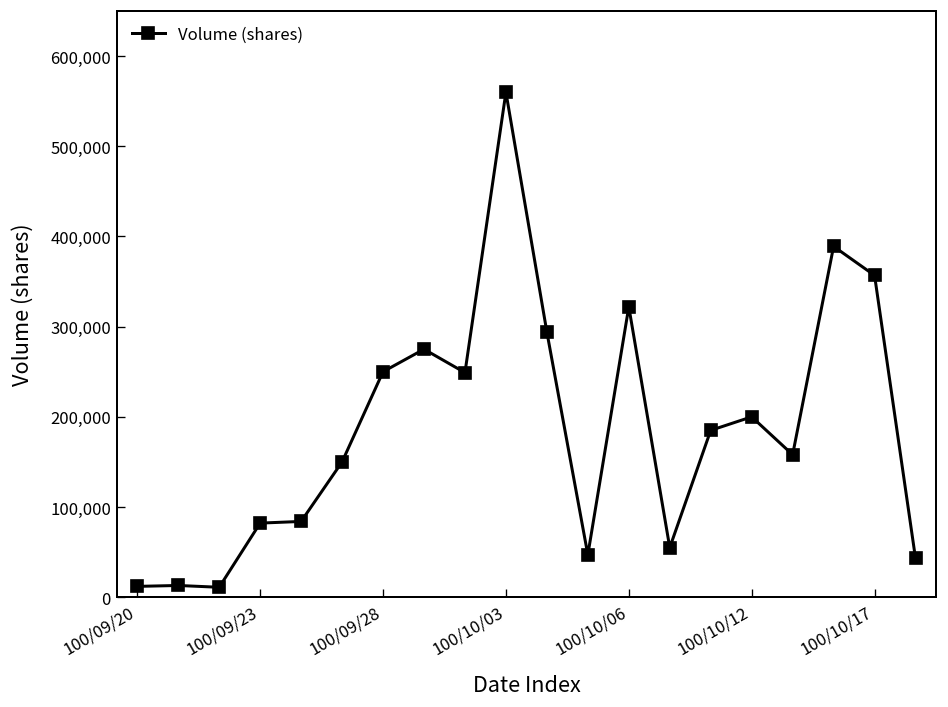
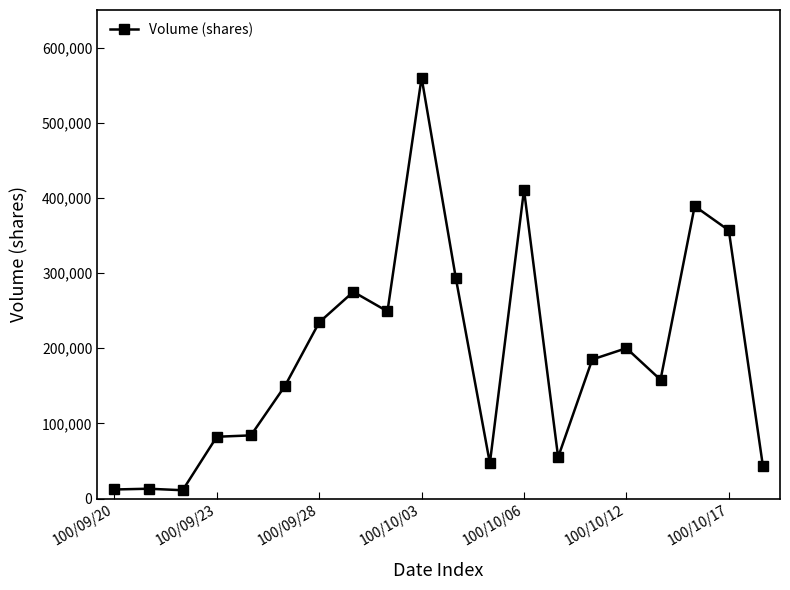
100/09/28: 250,000 -> 230,000
100/10/06: 320,000 -> 410,000
